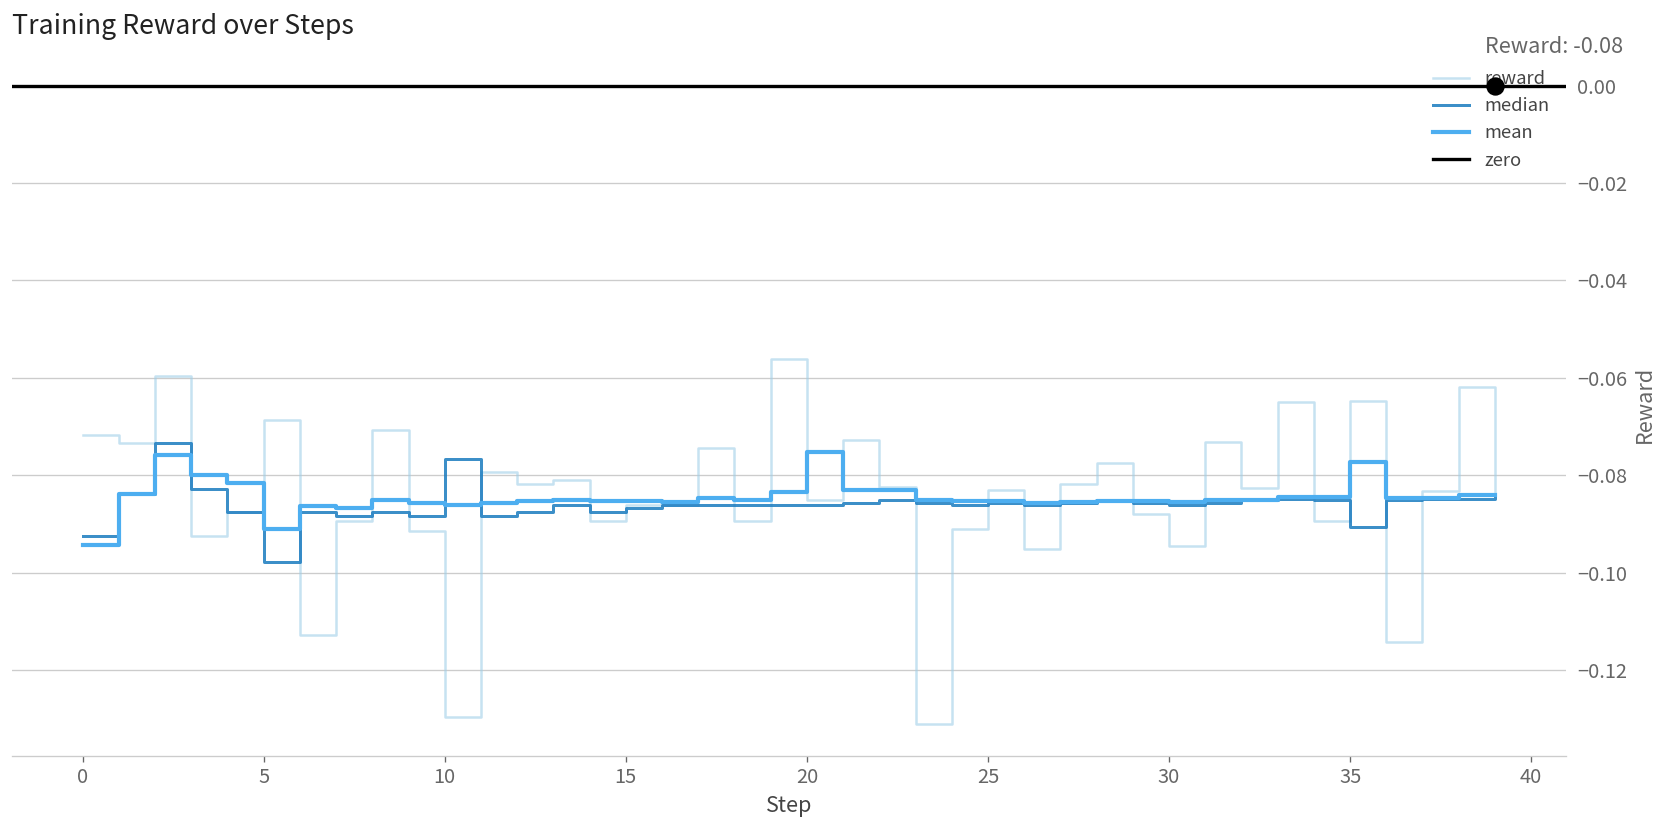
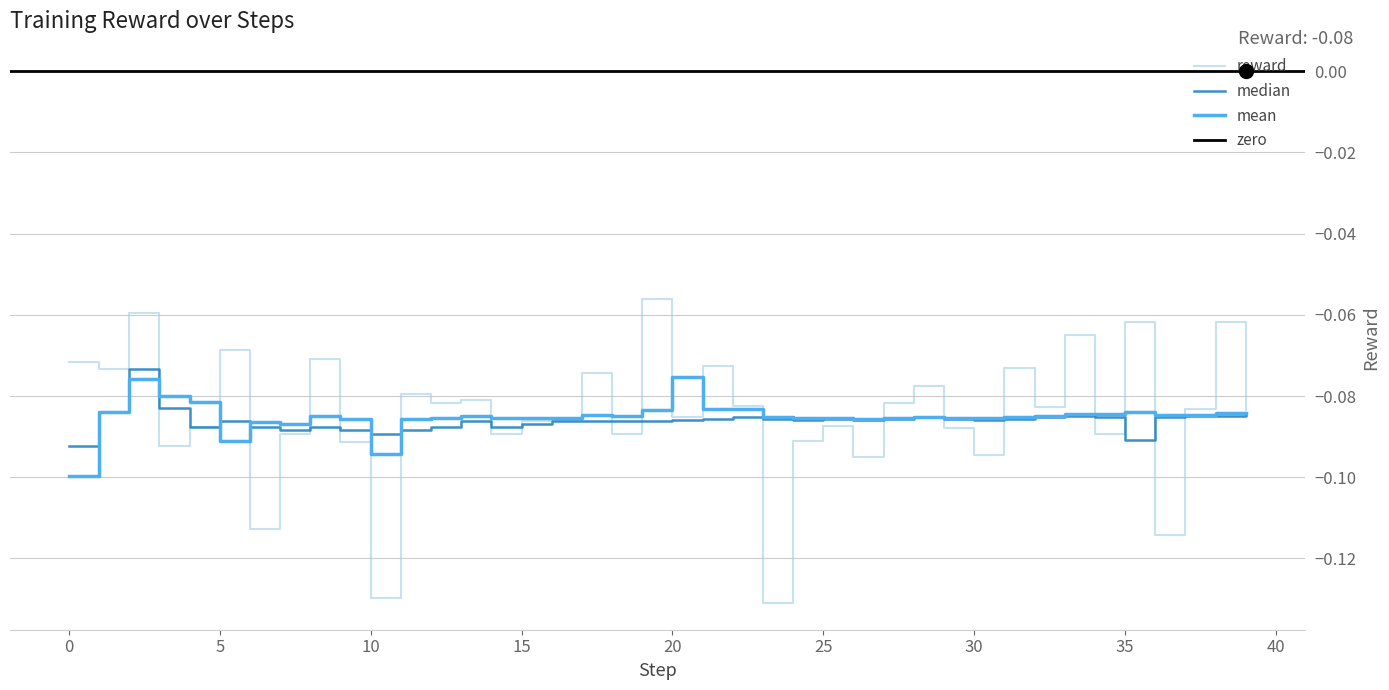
mean, 0: -0.094 -> -0.100
median, 5: -0.098 -> -0.086
median, 10: -0.077 -> -0.089
mean, 10: -0.086 -> -0.094
reward, 25: -0.083 -> -0.087
reward, 35: -0.065 -> -0.062
mean, 35: -0.077 -> -0.084
